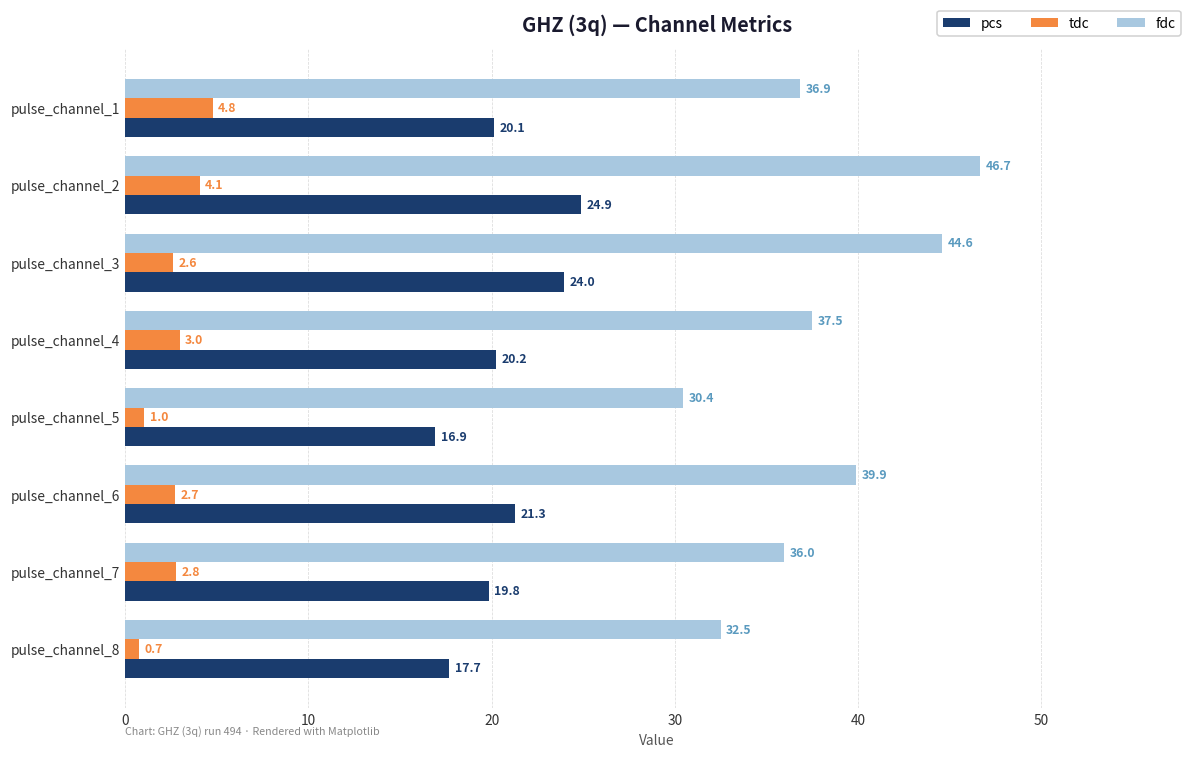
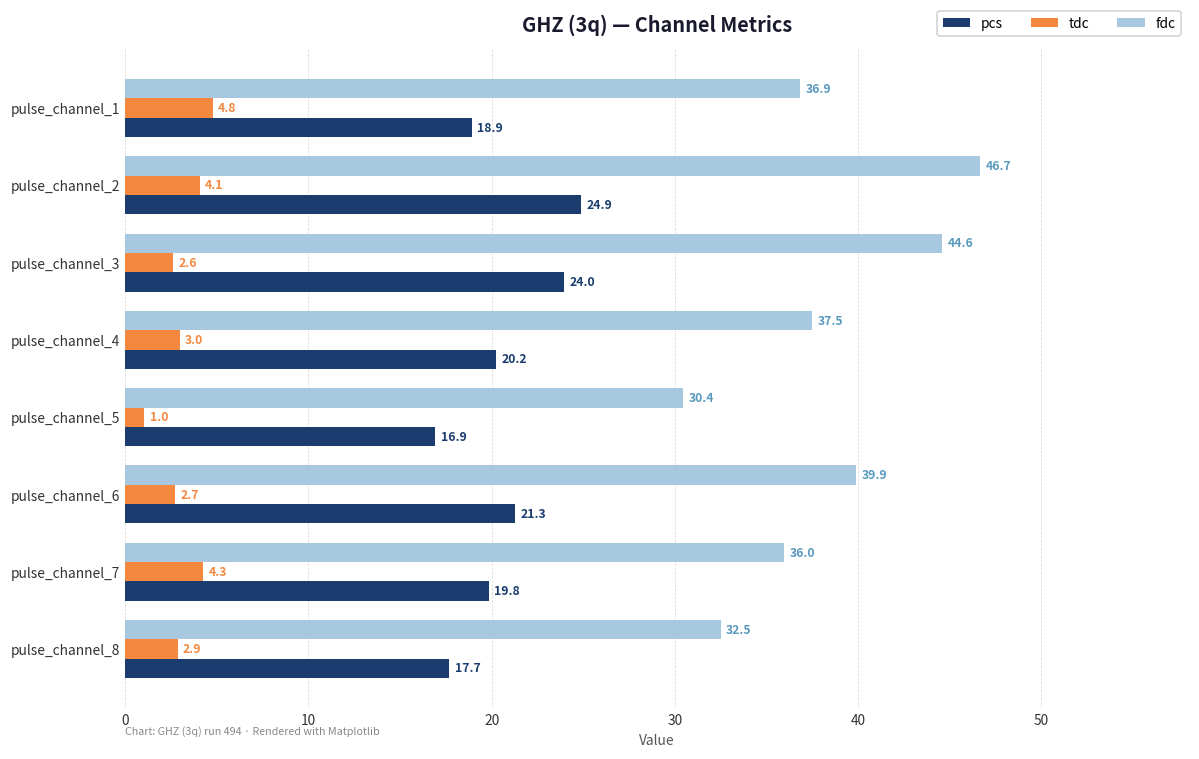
pcs, pulse_channel_1: 20.1 -> 18.9
tdc, pulse_channel_7: 2.8 -> 4.3
tdc, pulse_channel_8: 0.7 -> 2.9
